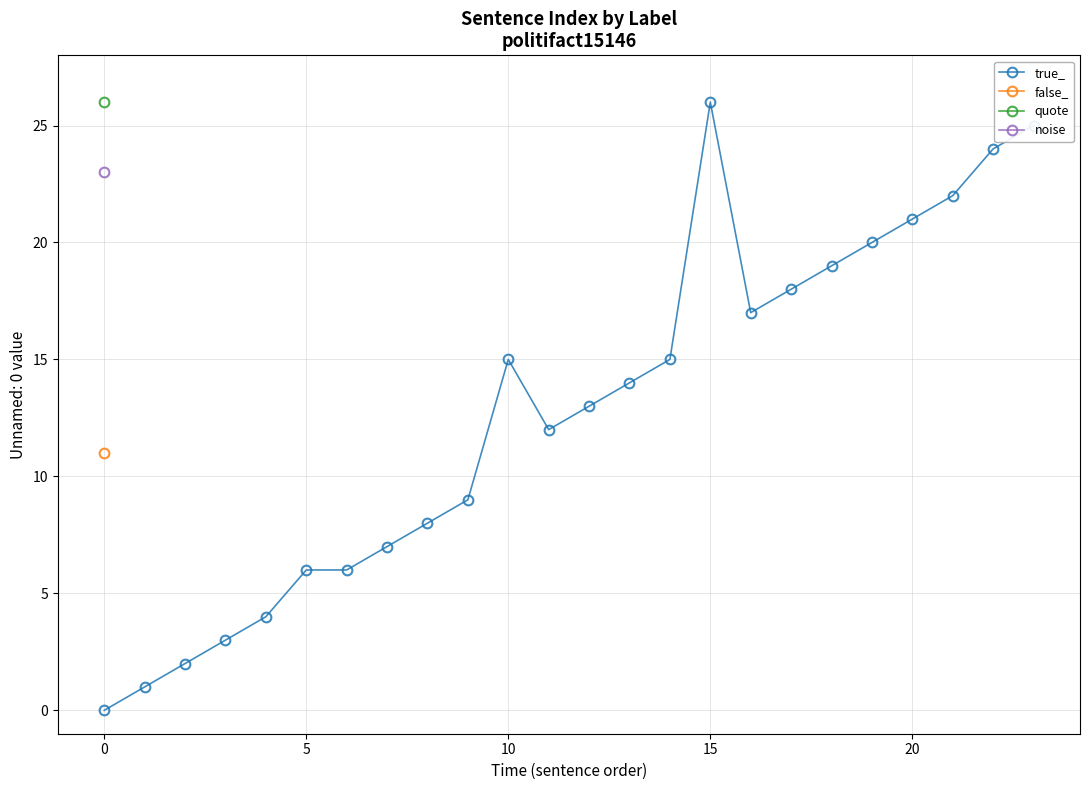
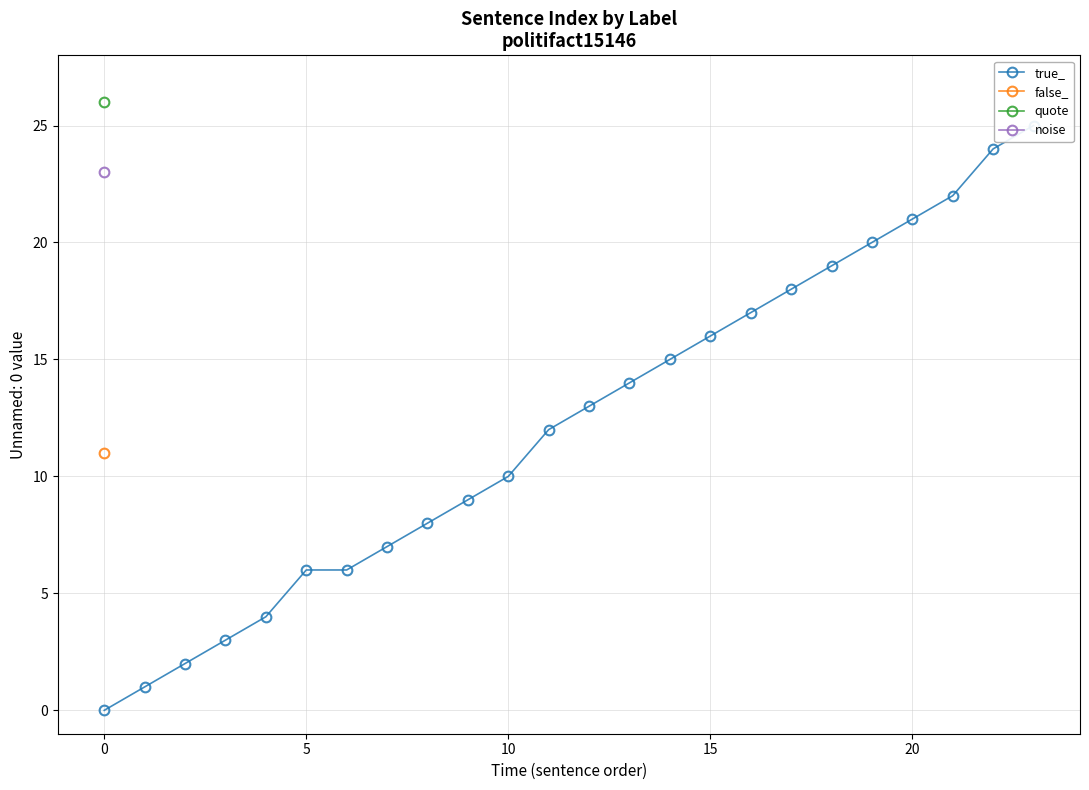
true_, 10: 15 -> 10
true_, 15: 26 -> 16
